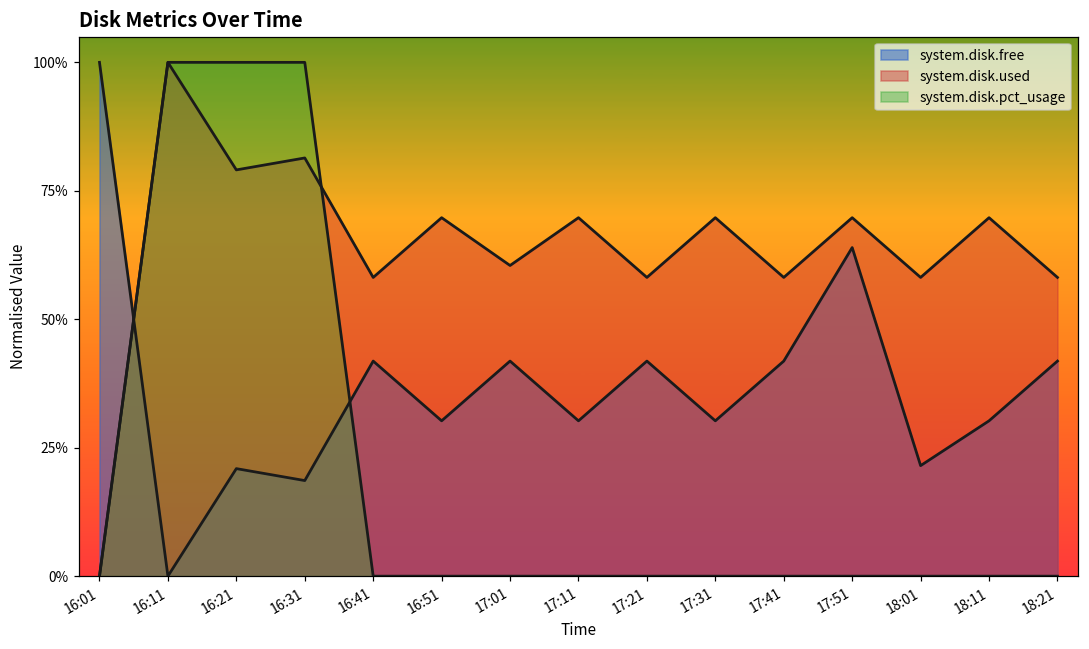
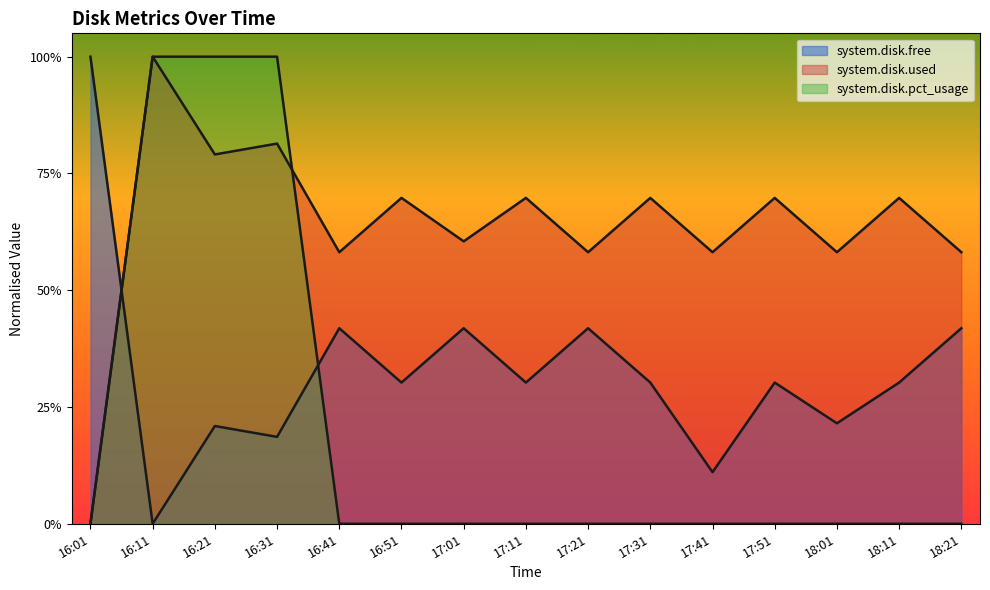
system.disk.free, 17:41: 42% -> 11%
system.disk.free, 17:51: 64% -> 30%
